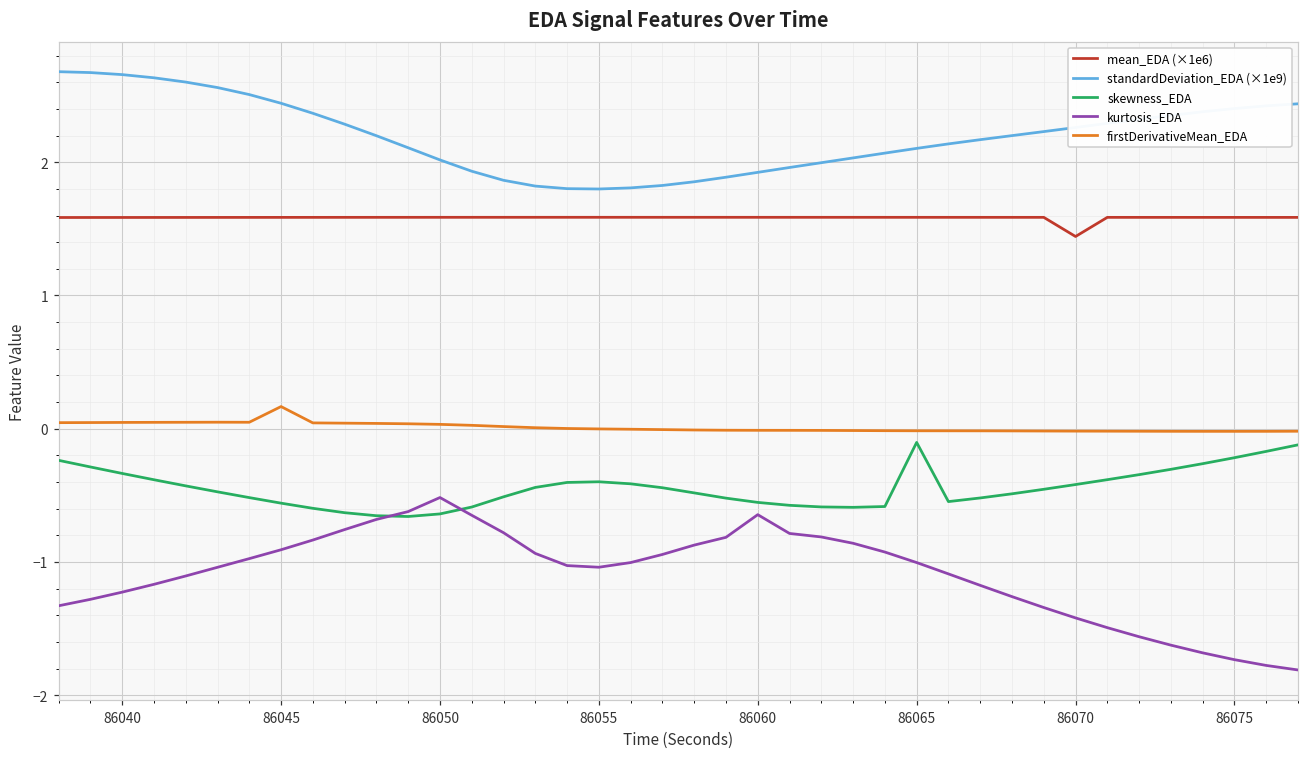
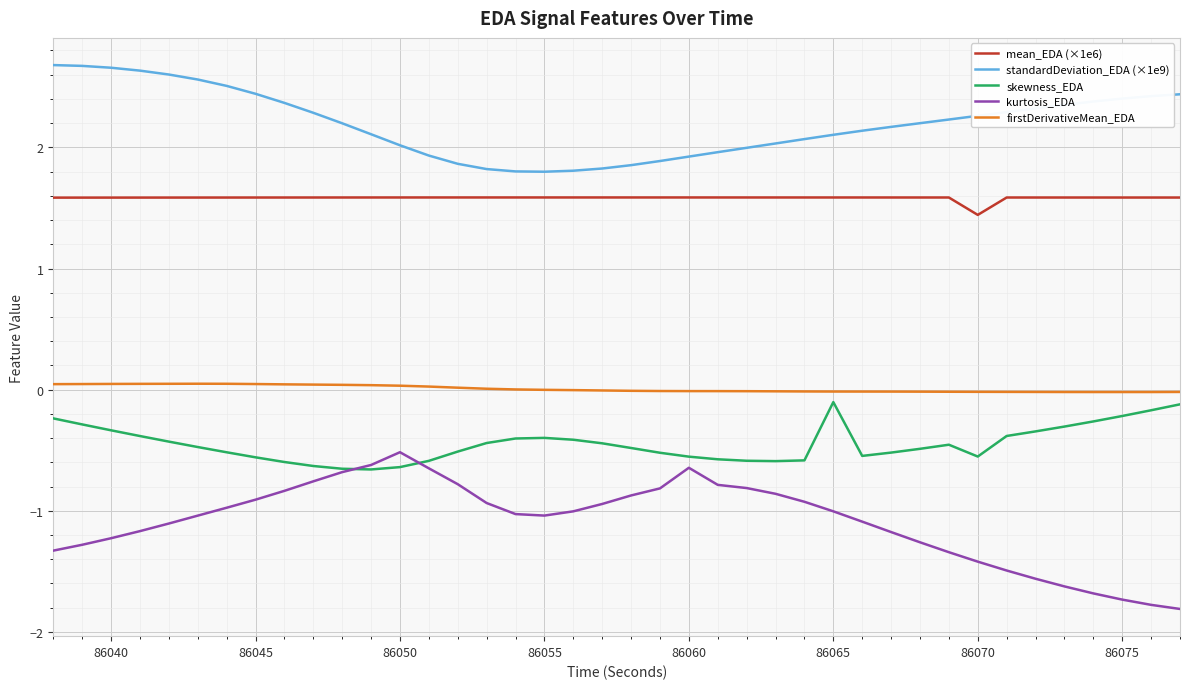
firstDerivativeMean_EDA, 86045: 0.17 -> 0.05
skewness_EDA, 86070: -0.42 -> -0.55
